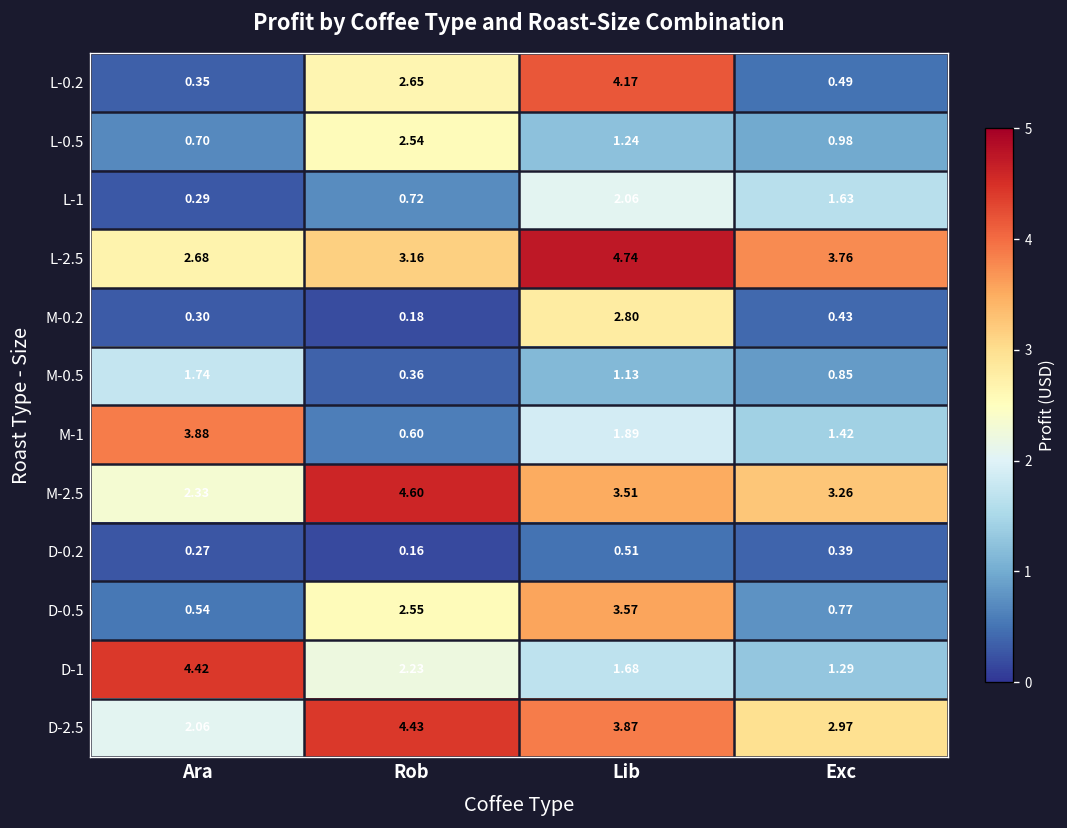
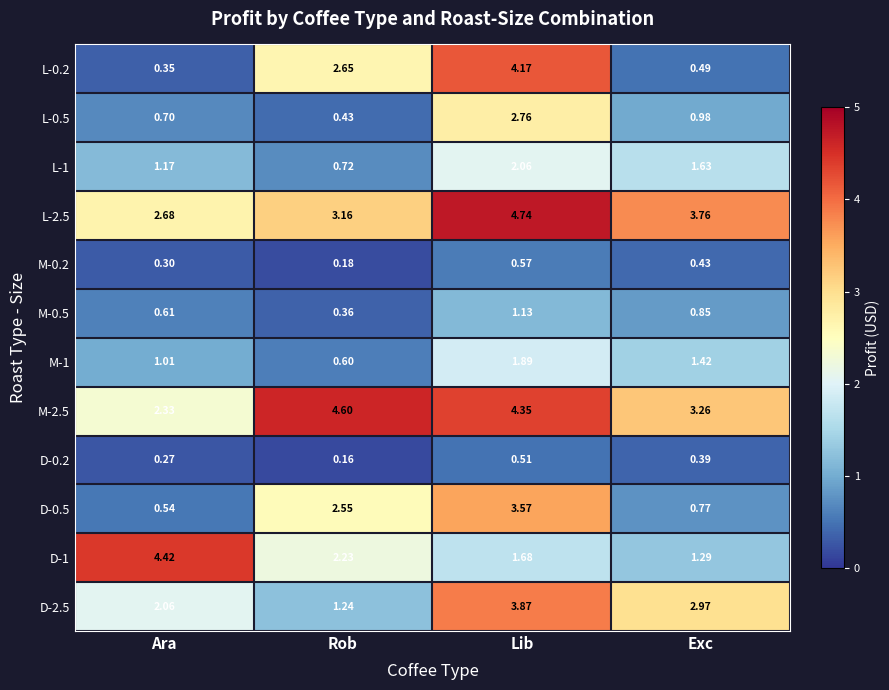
L-0.5, Rob: 2.54 -> 0.43
L-0.5, Lib: 1.24 -> 2.76
L-1, Ara: 0.29 -> 1.17
M-0.2, Lib: 2.80 -> 0.57
M-0.5, Ara: 1.74 -> 0.61
M-1, Ara: 3.88 -> 1.01
M-2.5, Lib: 3.51 -> 4.35
D-2.5, Rob: 4.43 -> 1.24
